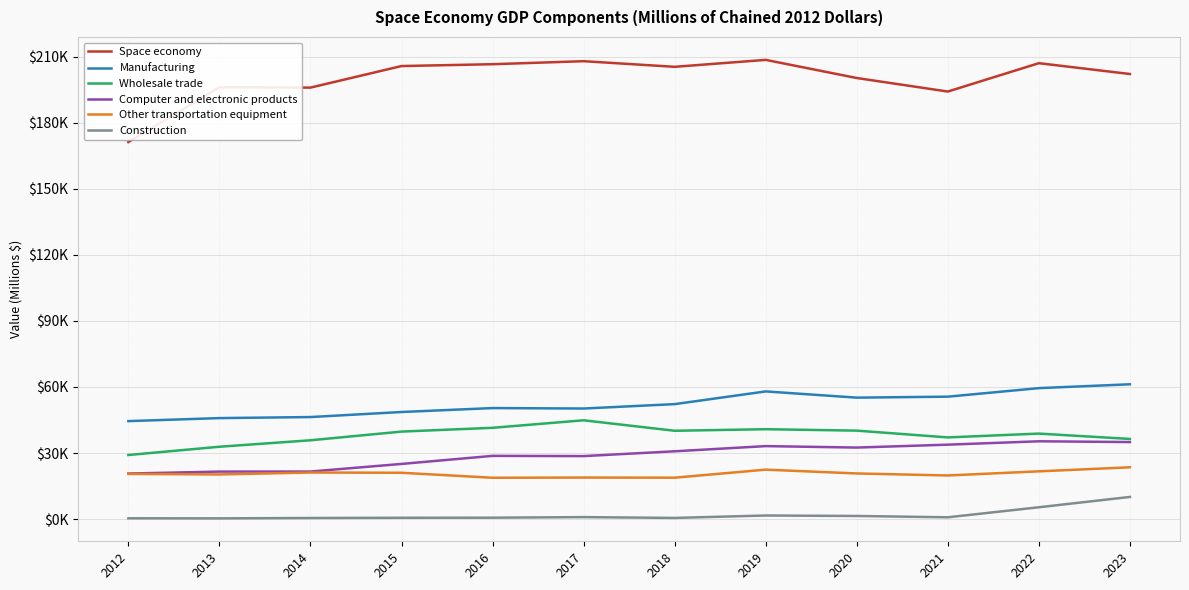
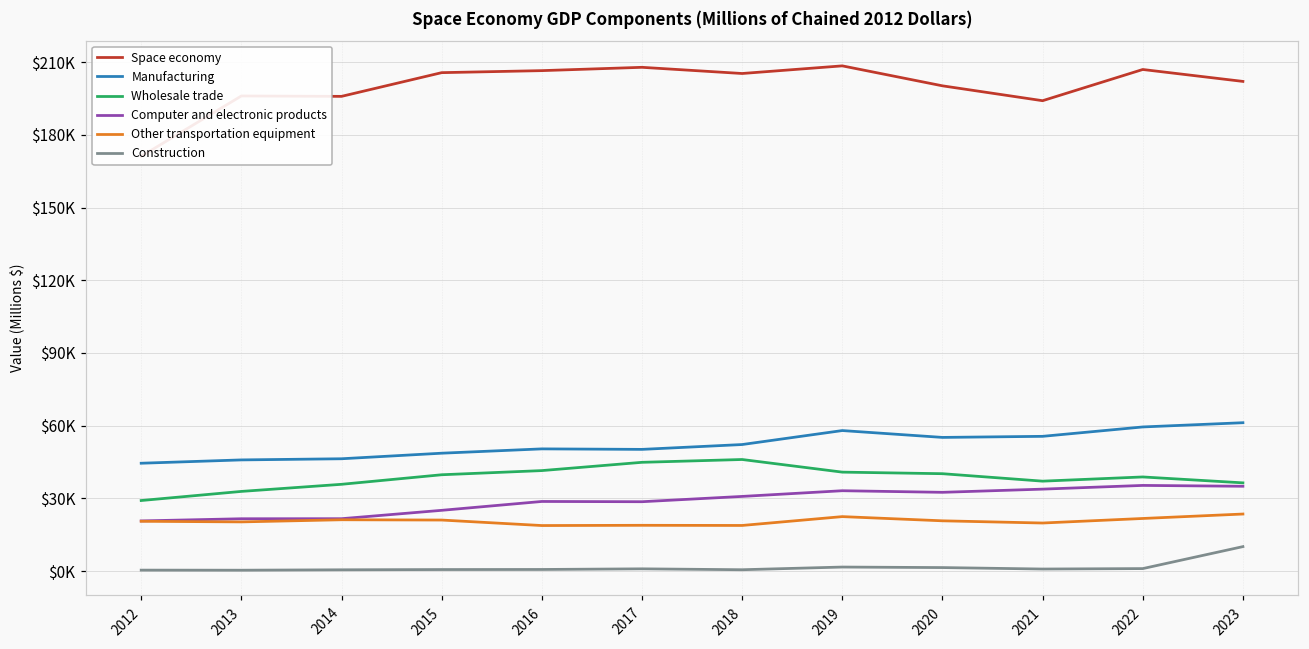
Wholesale trade, 2018: $40000 -> $46000
Construction, 2022: $5000 -> $1000
